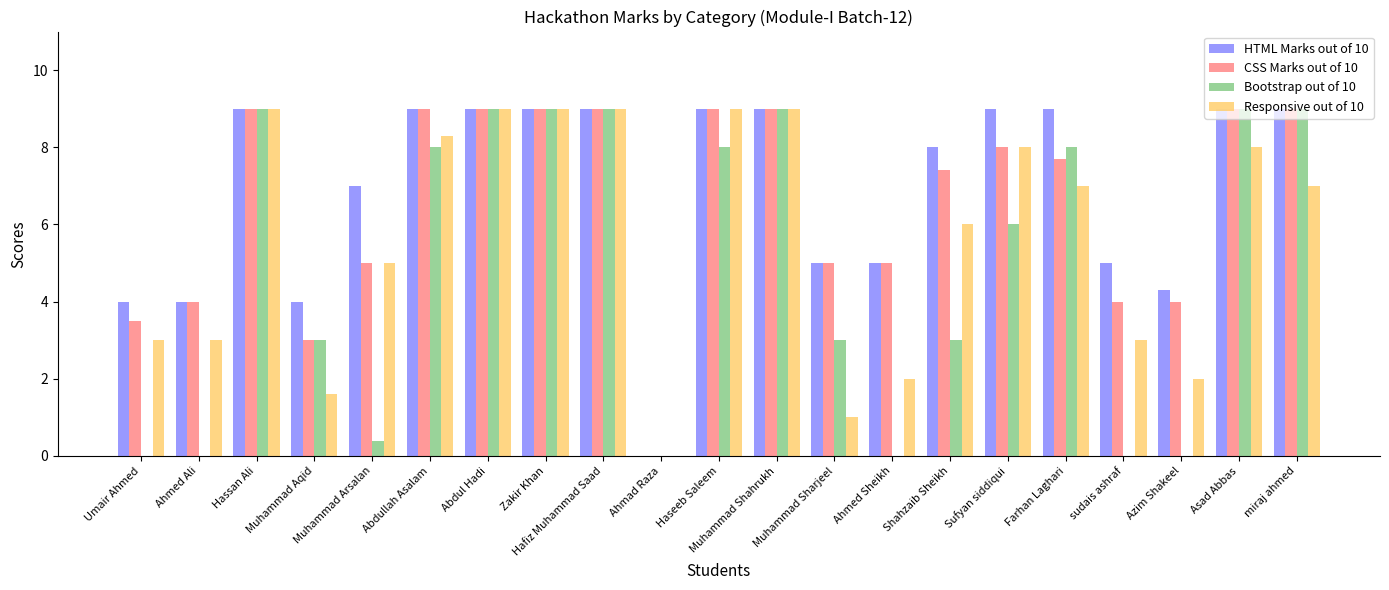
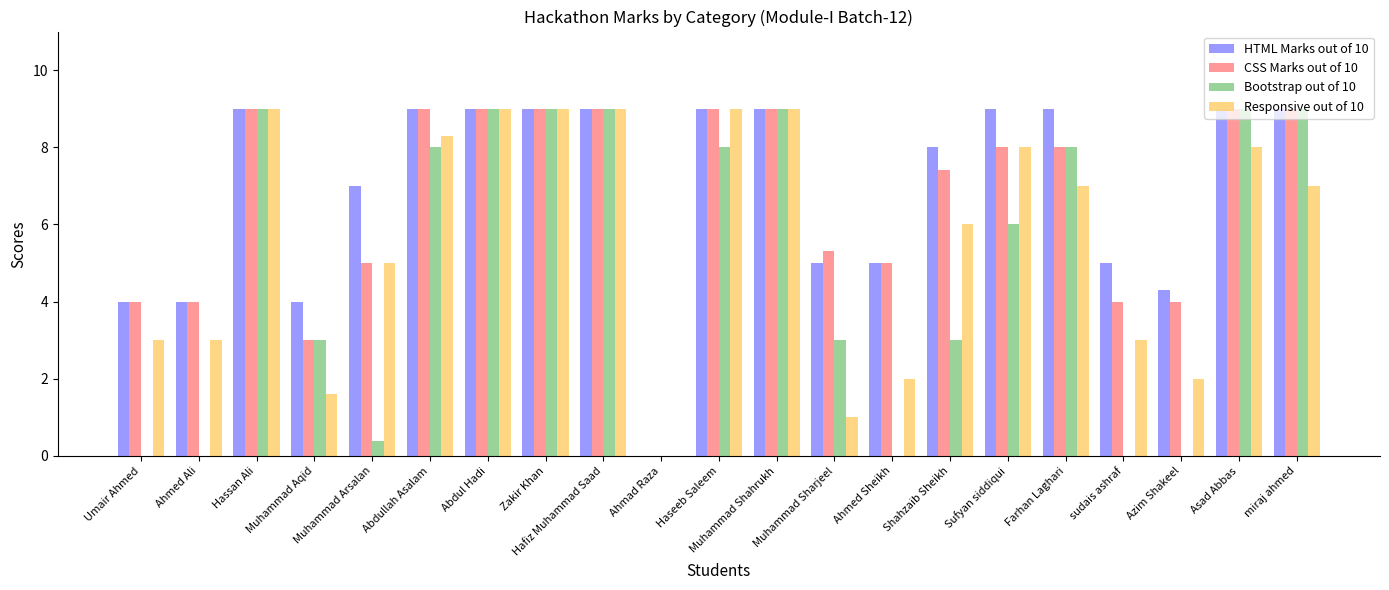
CSS Marks out of 10, Umair Ahmed: 3.5 -> 4.0
CSS Marks out of 10, Muhammad Sharjeel: 5.0 -> 5.3
CSS Marks out of 10, Farhan Laghari: 7.7 -> 8.0
